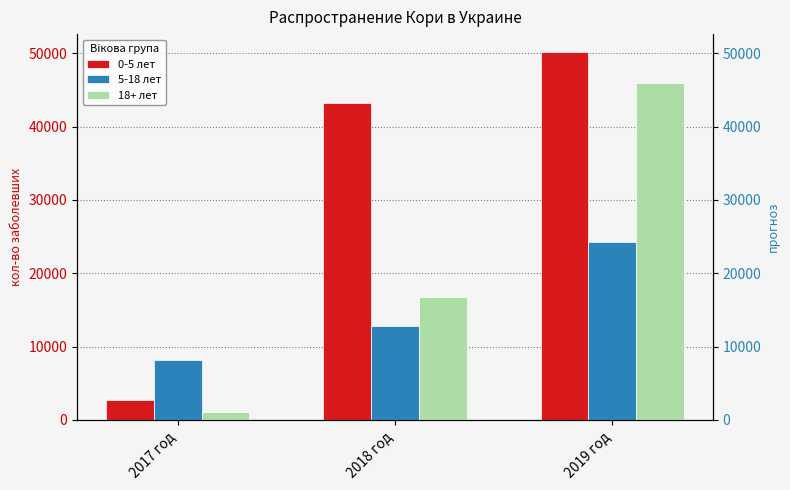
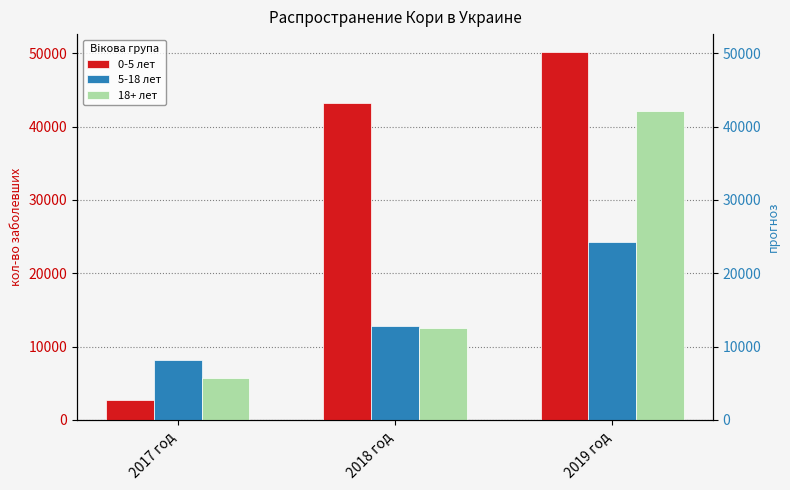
18+ лет, 2017 год: 1000 -> 6000
18+ лет, 2018 год: 17000 -> 13000
18+ лет, 2019 год: 46000 -> 42000
